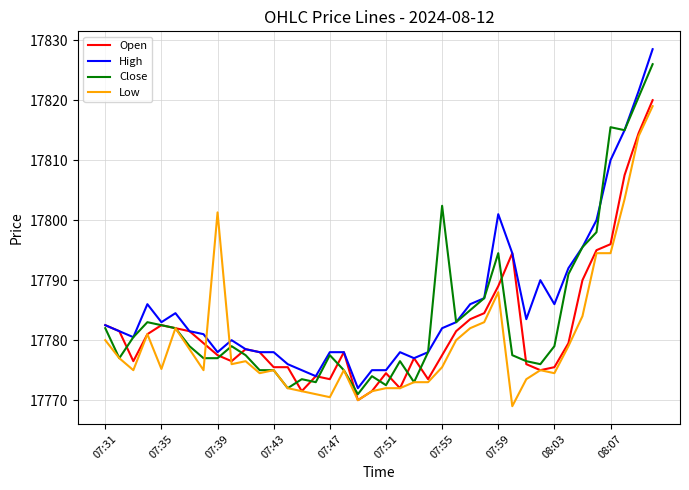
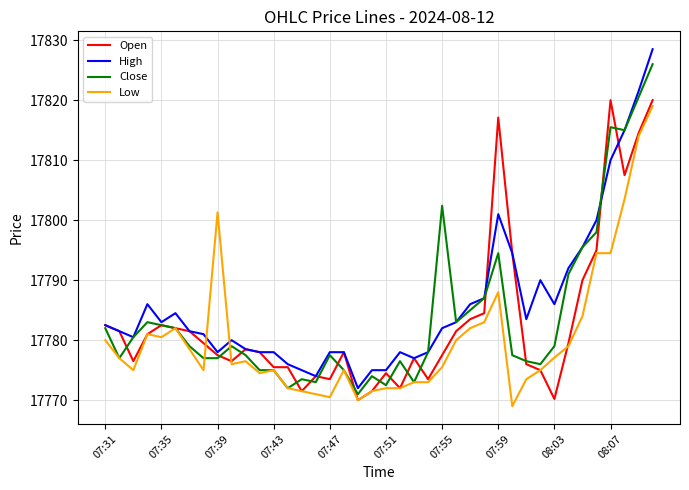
Low, 07:35: 17775 -> 17781
Open, 07:59: 17789 -> 17817
Open, 08:03: 17776 -> 17770
Low, 08:03: 17775 -> 17777
Open, 08:07: 17796 -> 17820
